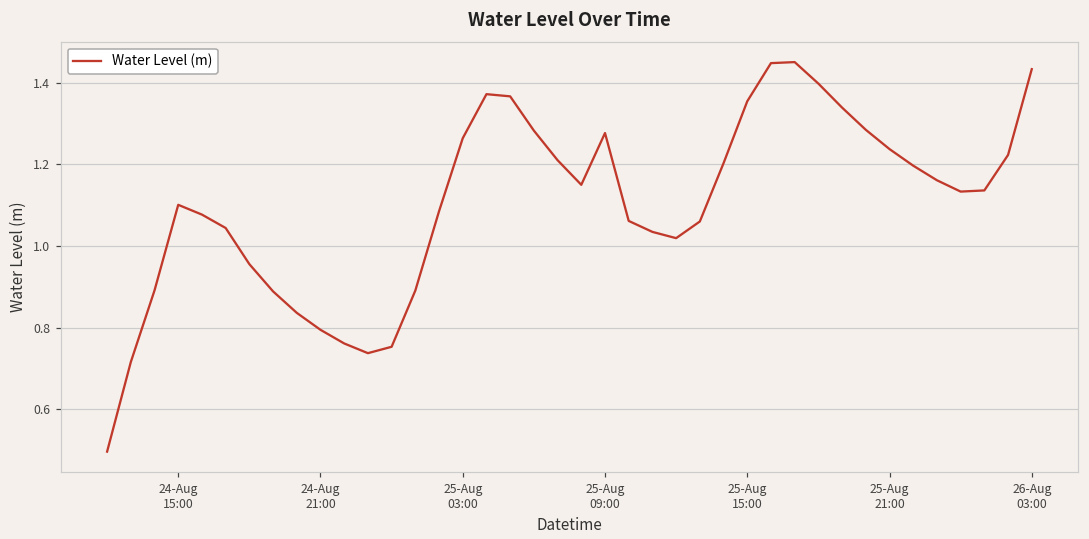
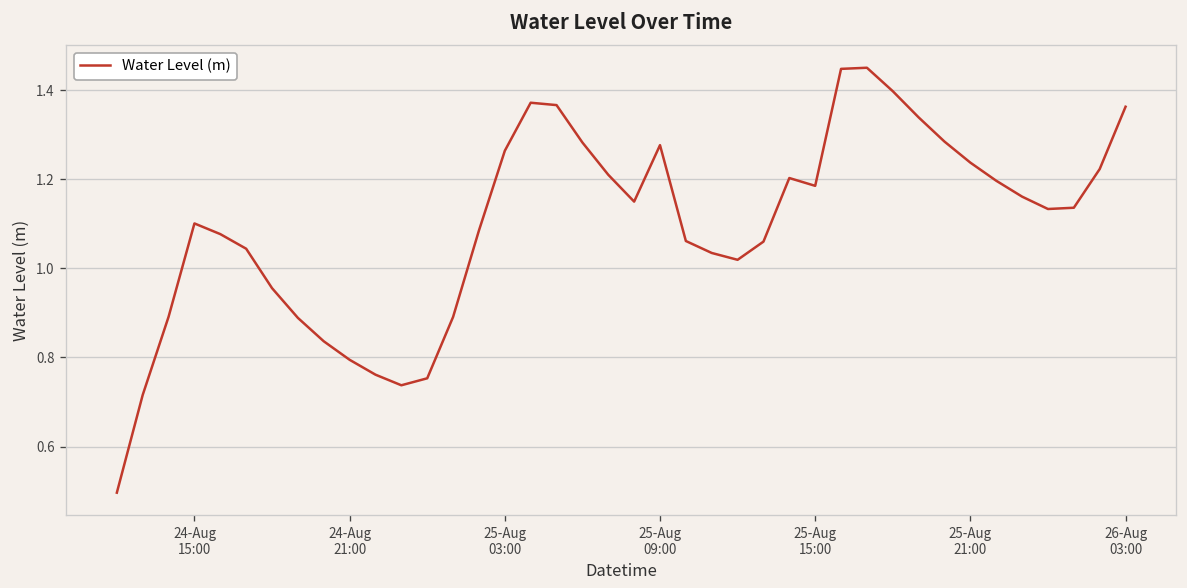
25-Aug 15:00: 1.35 -> 1.19
26-Aug 03:00: 1.43 -> 1.36
